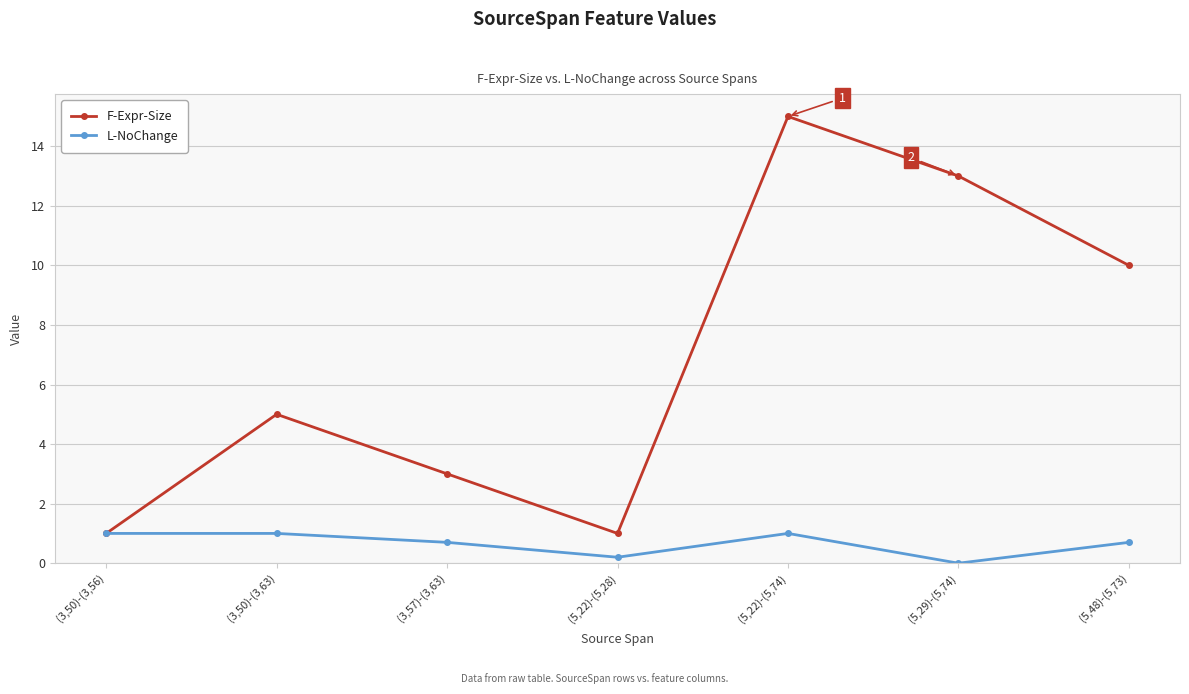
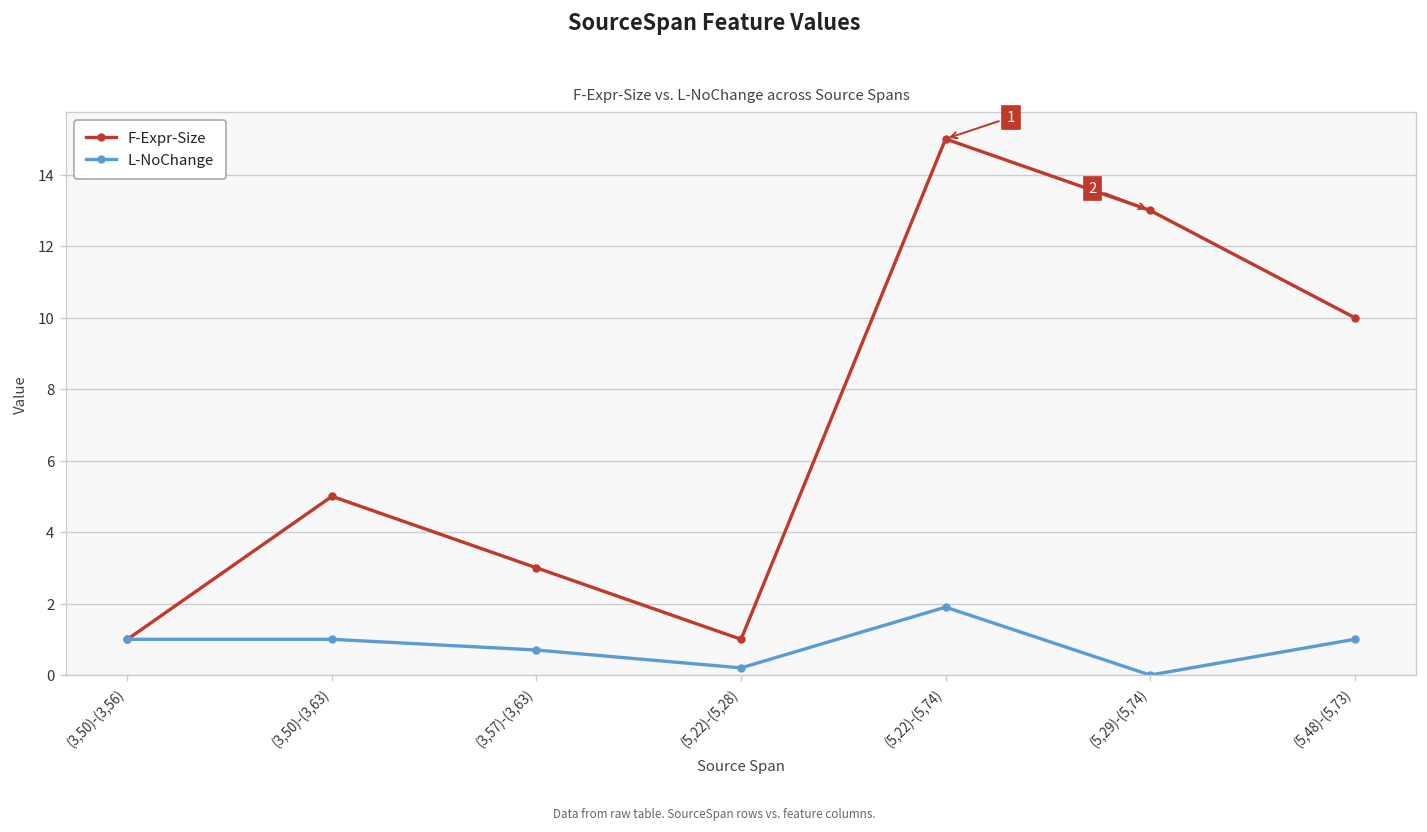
L-NoChange, (5,22)-(5,74): 1.0 -> 1.9
L-NoChange, (5,48)-(5,73): 0.7 -> 1.0
